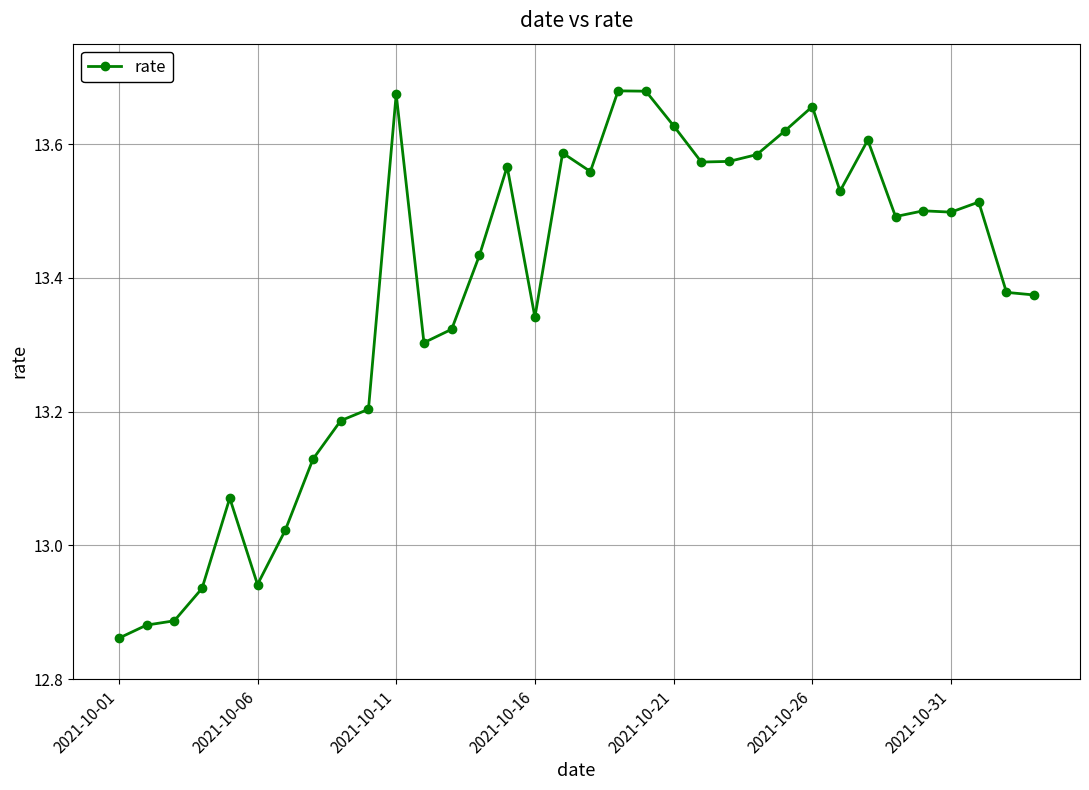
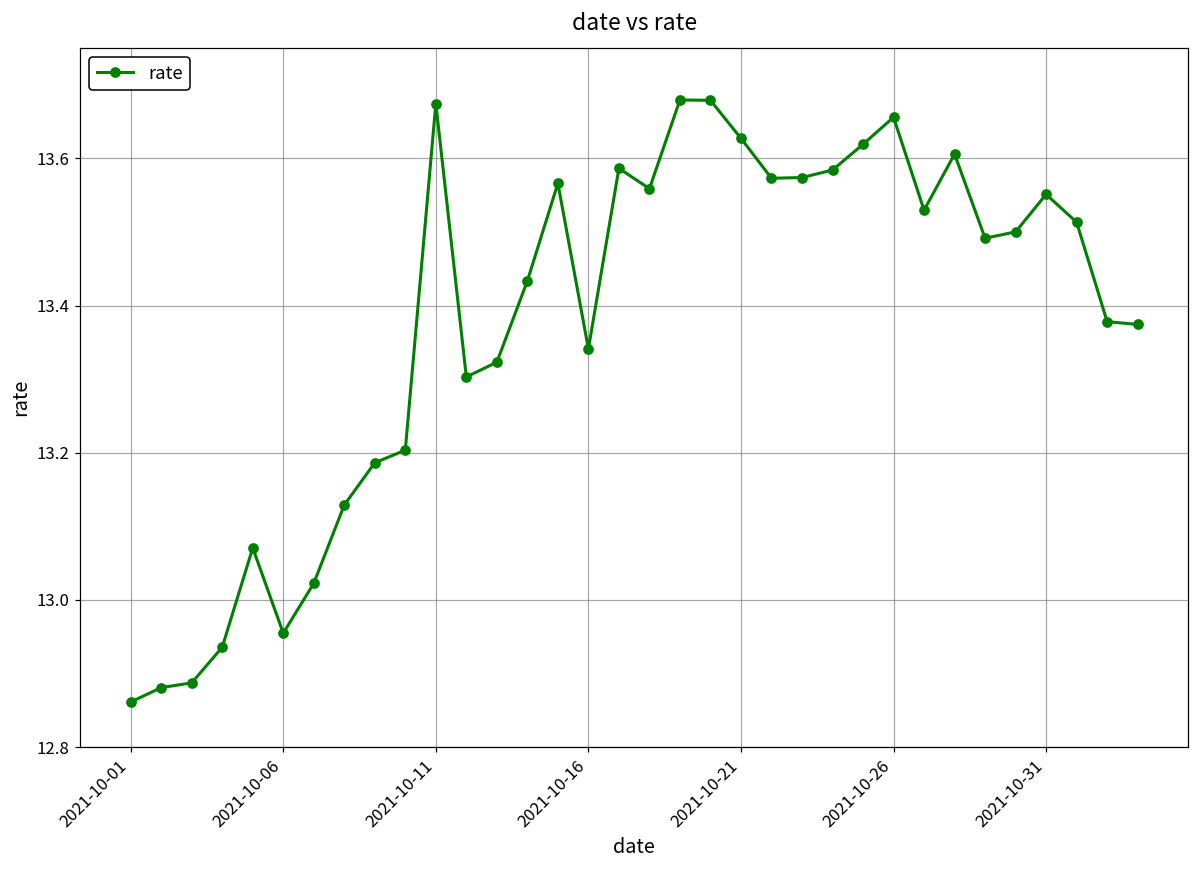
2021-10-06: 12.94 -> 12.95
2021-10-31: 13.50 -> 13.55
